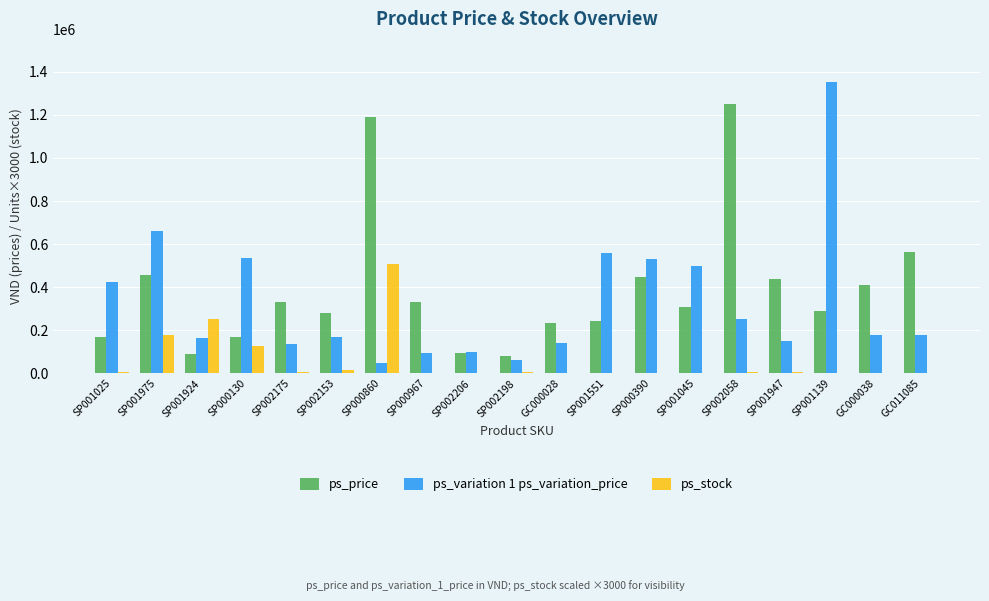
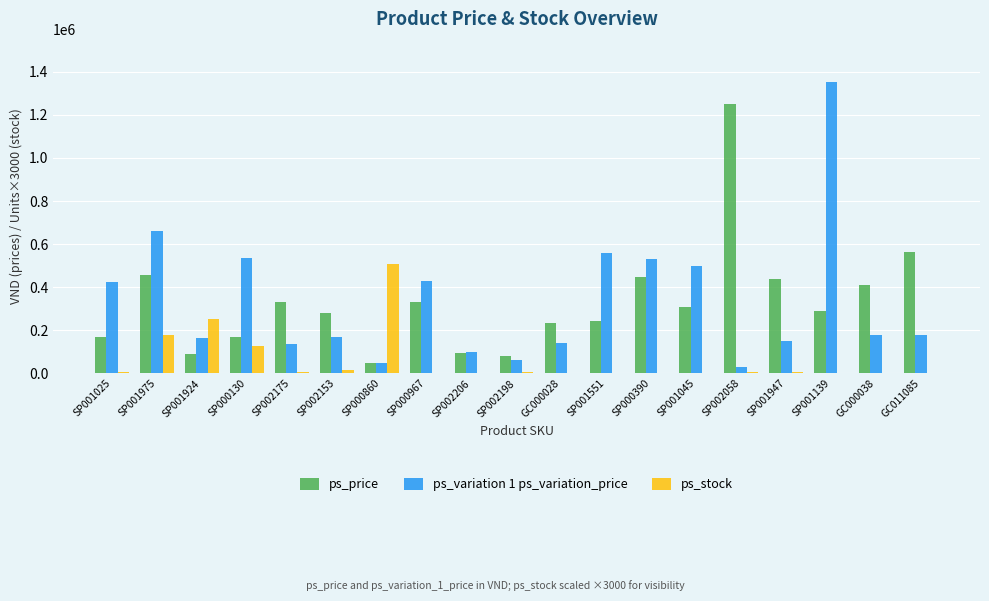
ps_price, SP000860: 1190000 -> 50000
ps_variation 1 ps_variation_price, SP000967: 100000 -> 430000
ps_variation 1 ps_variation_price, SP002058: 250000 -> 30000
